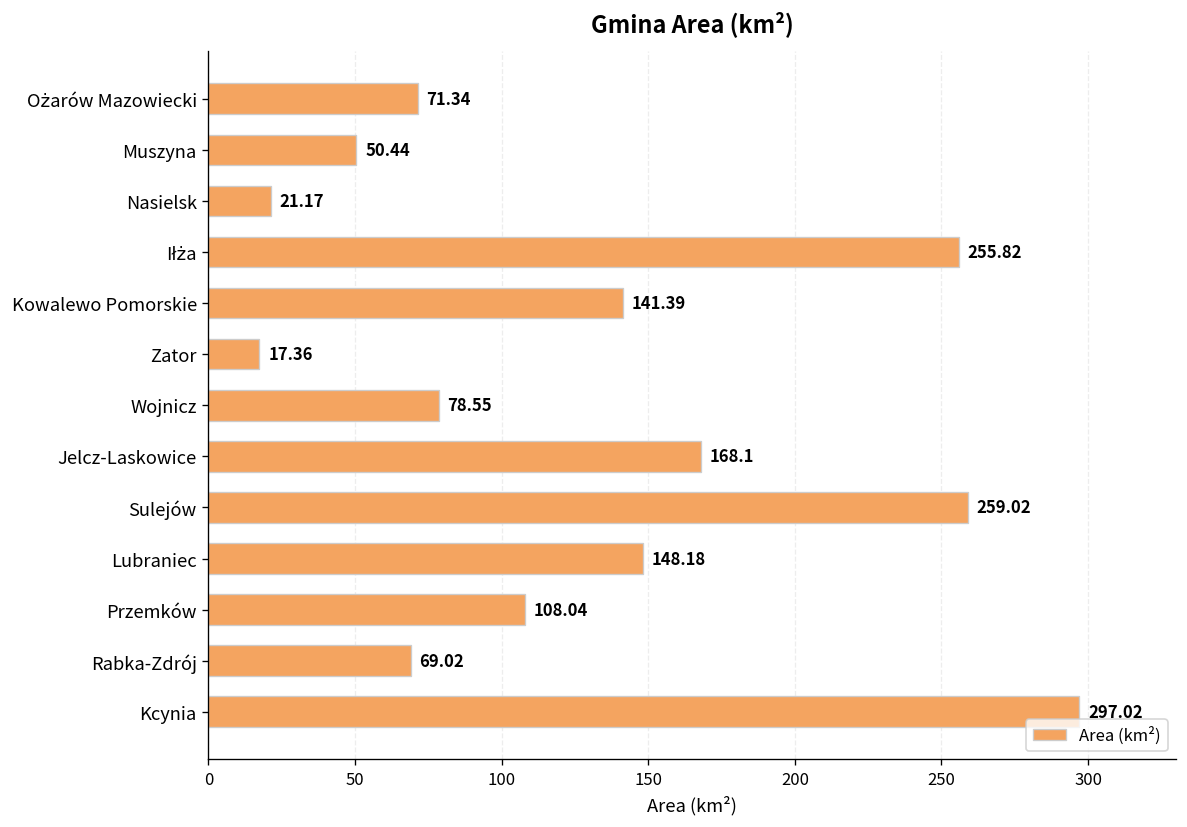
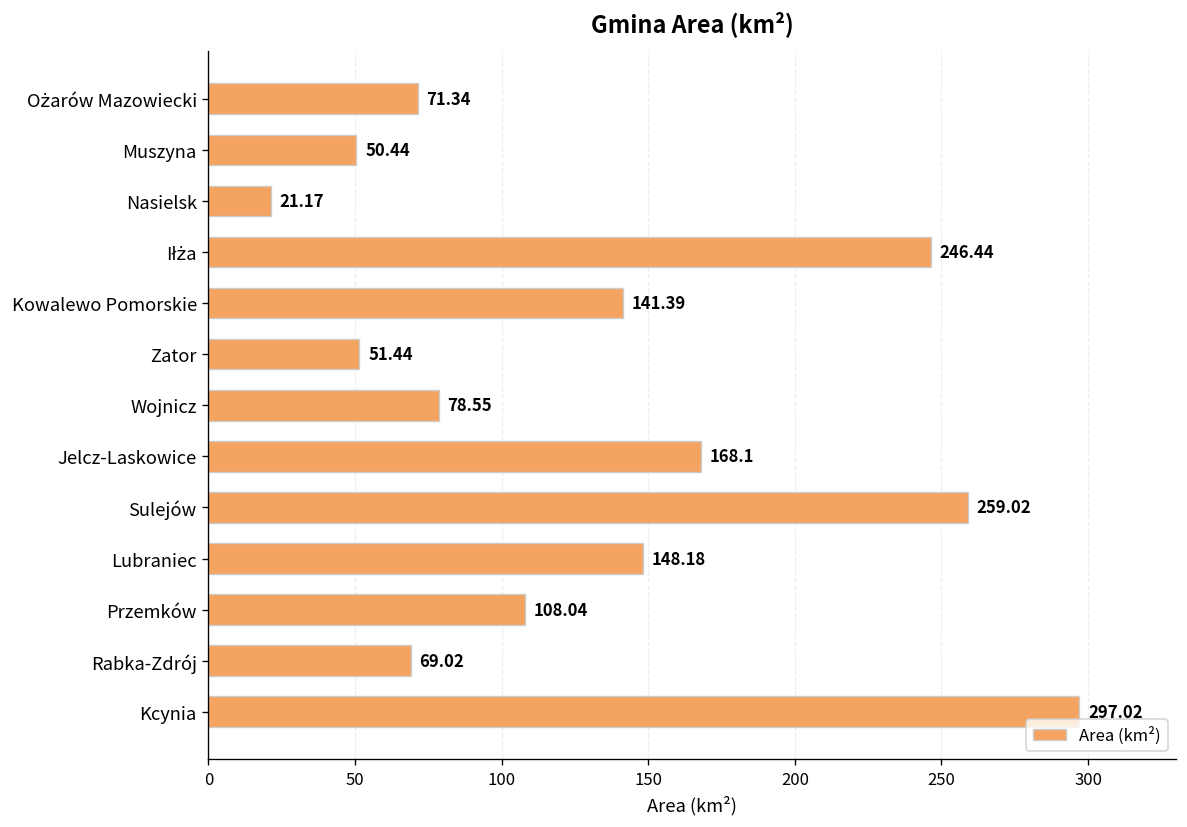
Iłża: 255.82 -> 246.44
Zator: 17.36 -> 51.44
